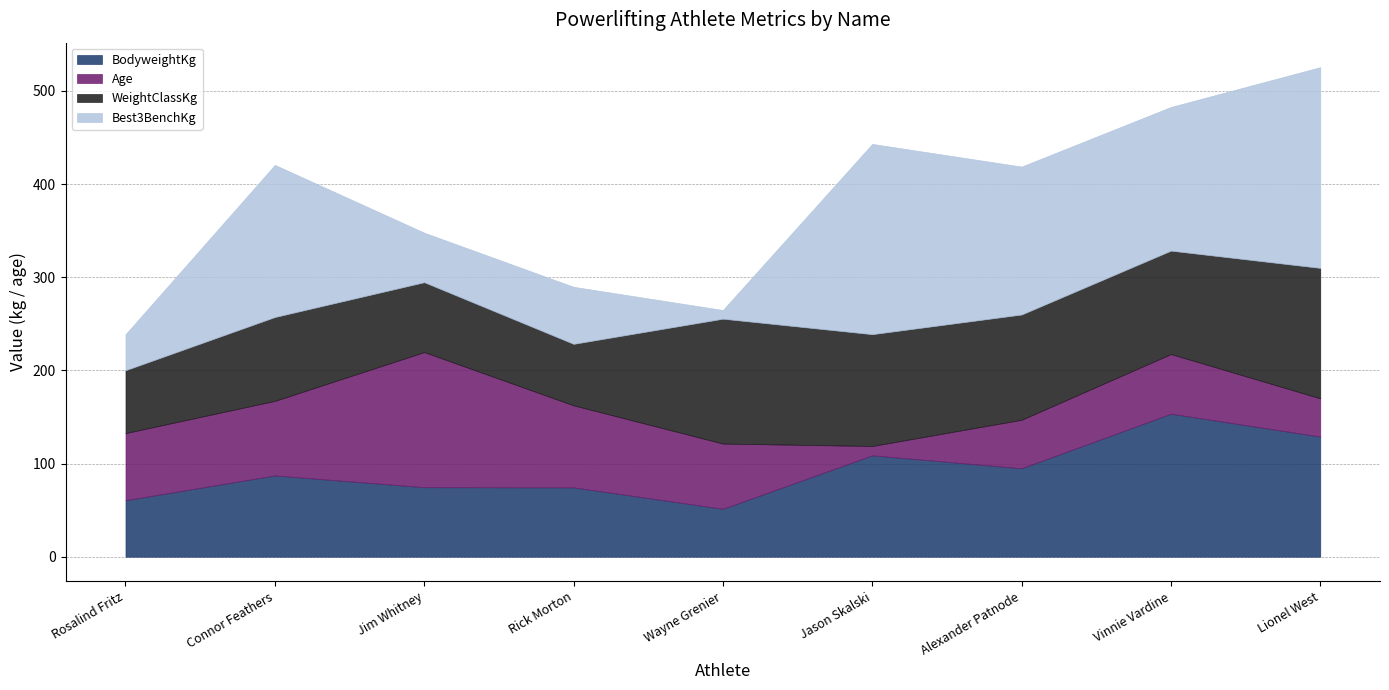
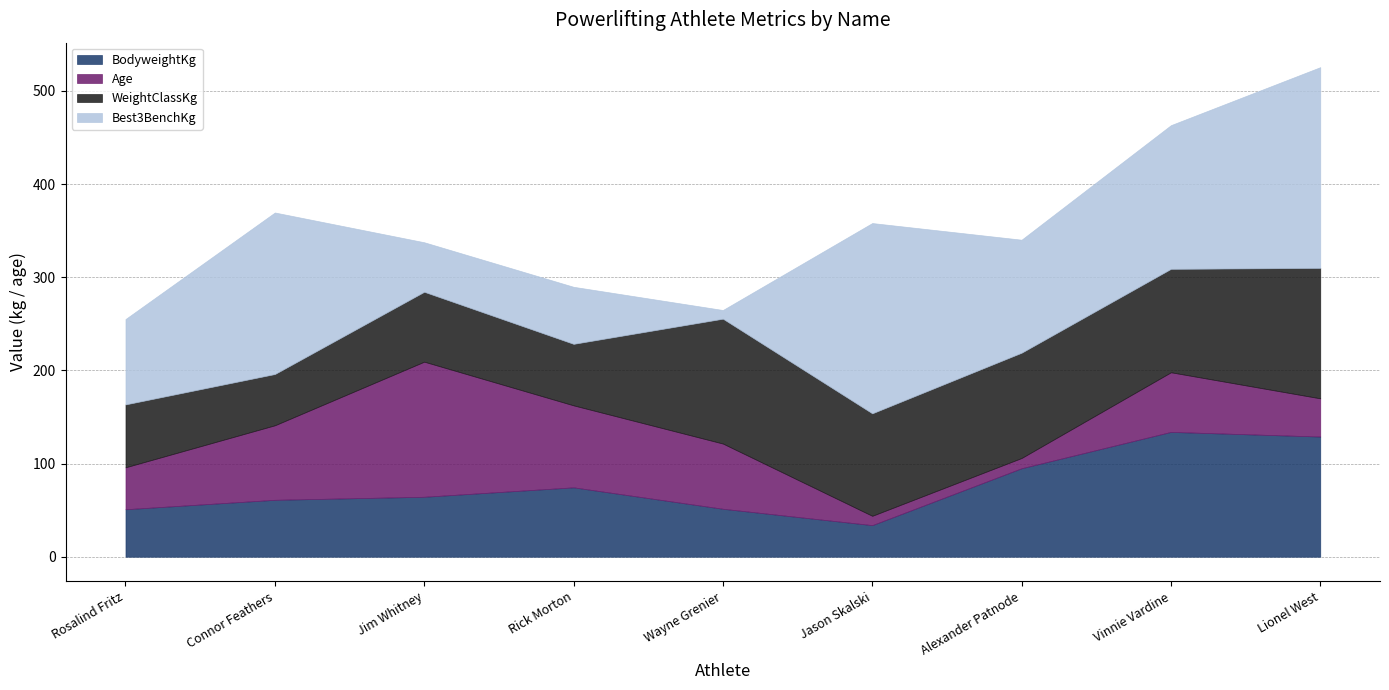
BodyweightKg, Rosalind Fritz: 60 -> 50
Age, Rosalind Fritz: 70 -> 40
Best3BenchKg, Rosalind Fritz: 40 -> 90
BodyweightKg, Connor Feathers: 90 -> 60
WeightClassKg, Connor Feathers: 90 -> 60
Best3BenchKg, Connor Feathers: 160 -> 170
BodyweightKg, Jim Whitney: 70 -> 60
BodyweightKg, Jason Skalski: 110 -> 30
WeightClassKg, Jason Skalski: 120 -> 110
Age, Alexander Patnode: 50 -> 10
Best3BenchKg, Alexander Patnode: 160 -> 120
BodyweightKg, Vinnie Vardine: 150 -> 130
